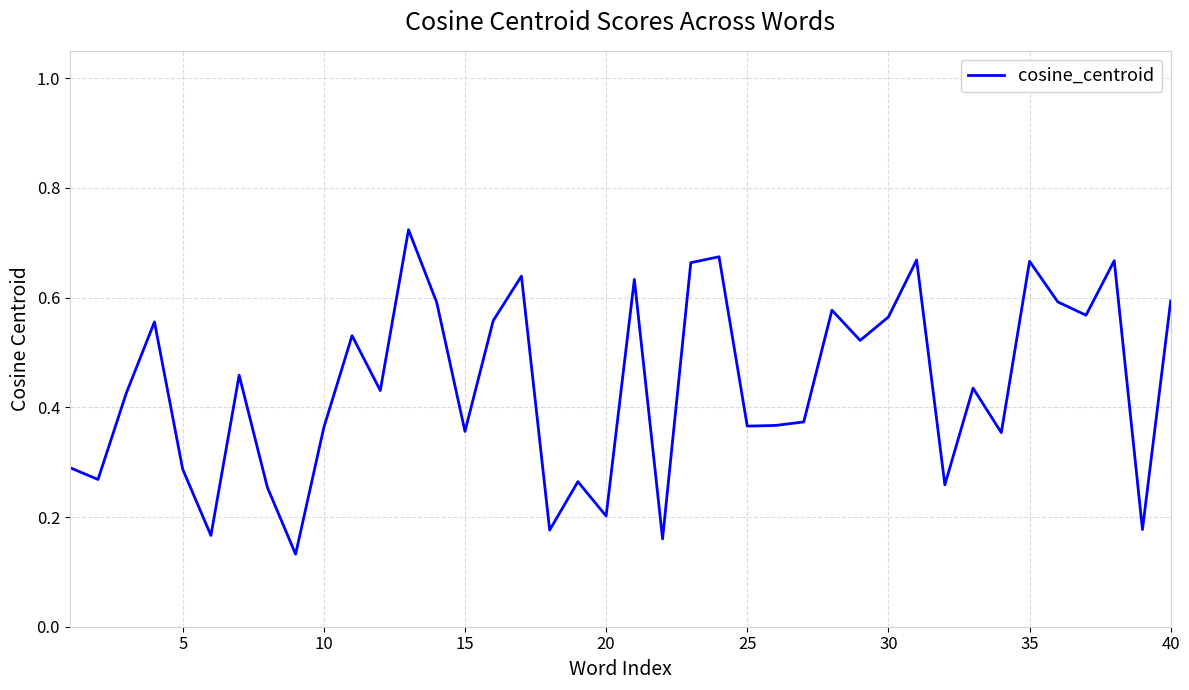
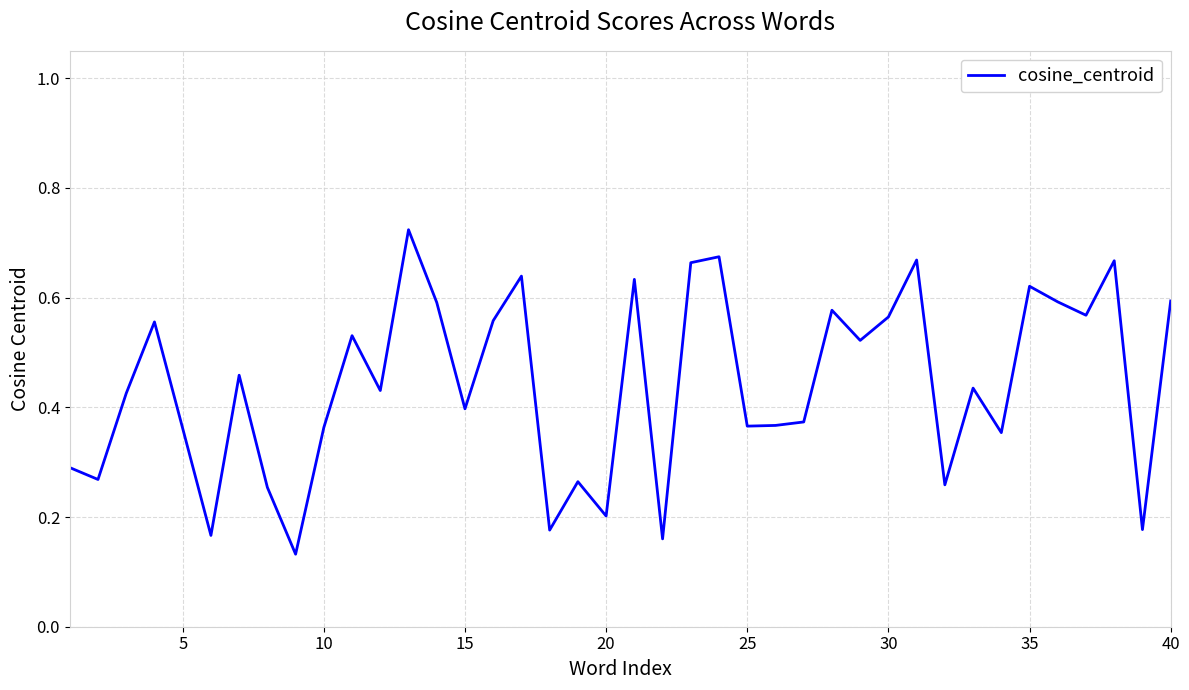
5: 0.29 -> 0.36
15: 0.36 -> 0.40
35: 0.67 -> 0.62
